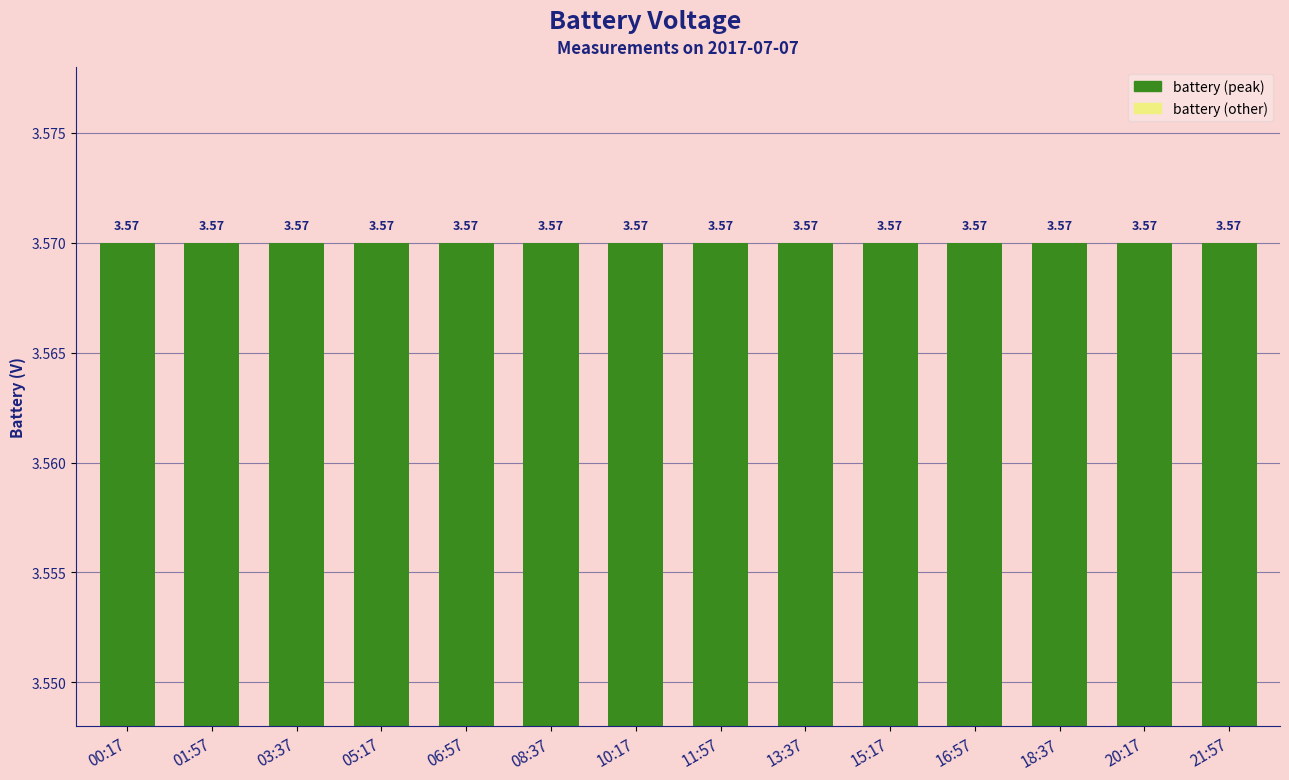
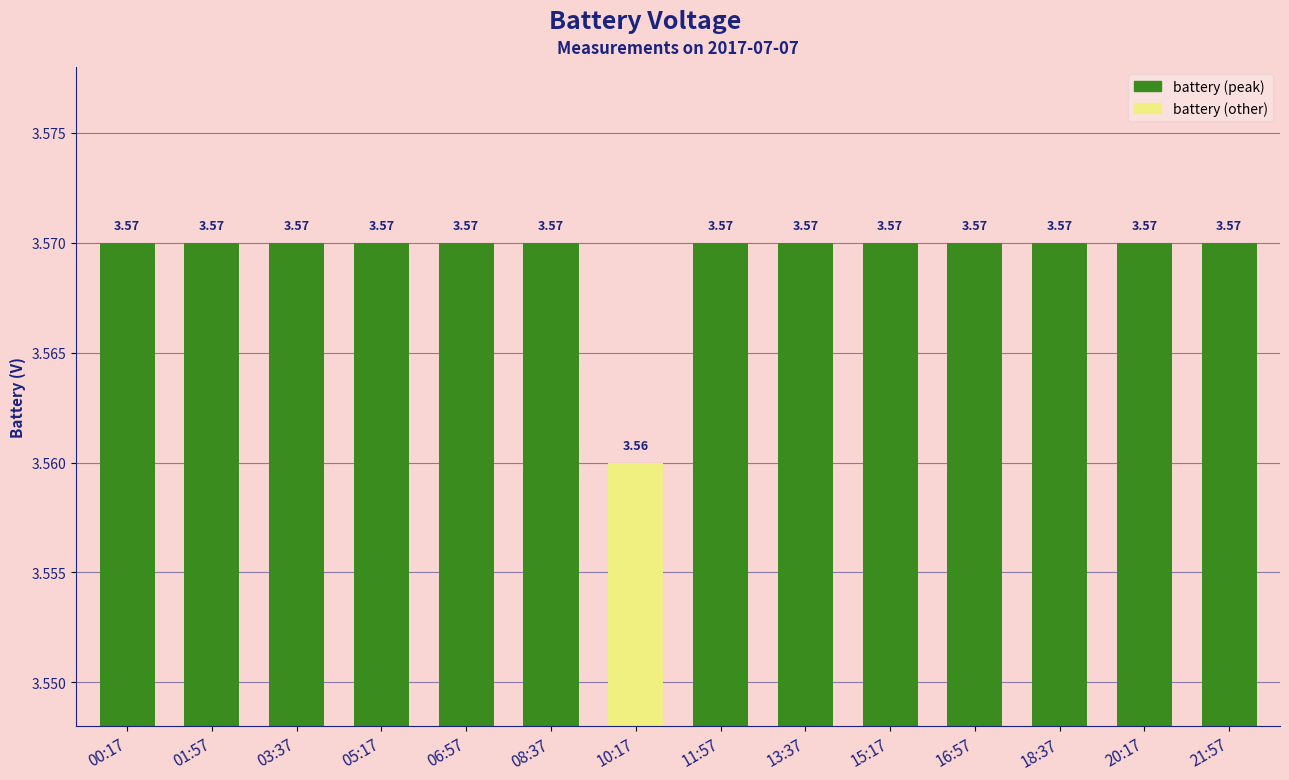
10:17: 3.57 -> 3.56
